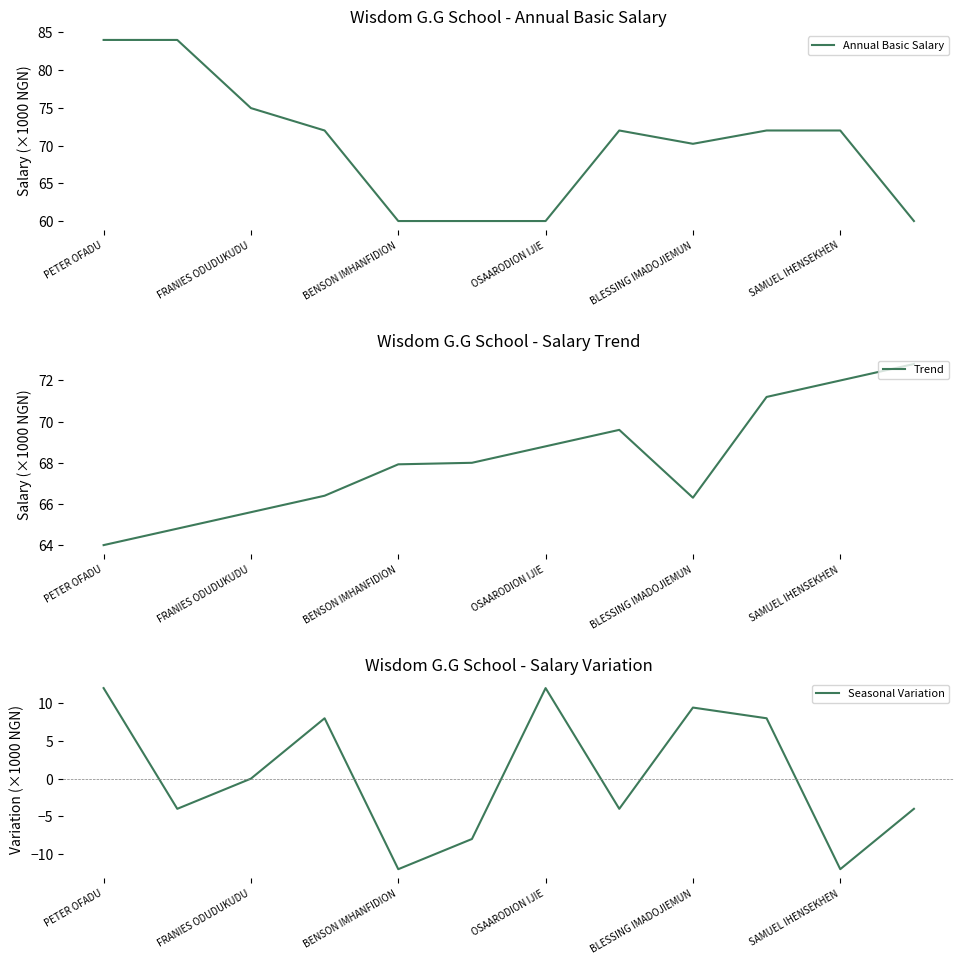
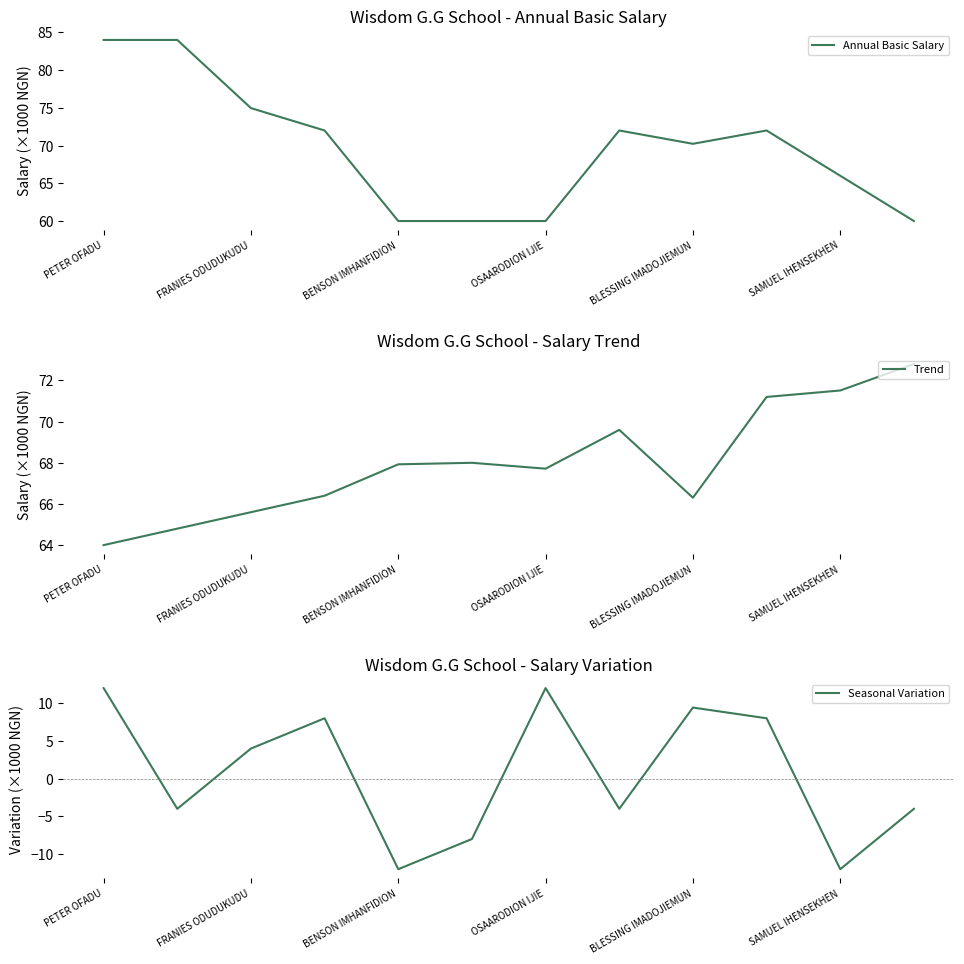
Wisdom G.G School - Annual Basic Salary, SAMUEL IHENSEKHEN: 72 -> 66
Wisdom G.G School - Salary Trend, OSAARODION IJIE: 68.8 -> 67.7
Wisdom G.G School - Salary Trend, SAMUEL IHENSEKHEN: 72.0 -> 71.5
Wisdom G.G School - Salary Variation, FRANIES ODUDUKUDU: 0 -> 4
